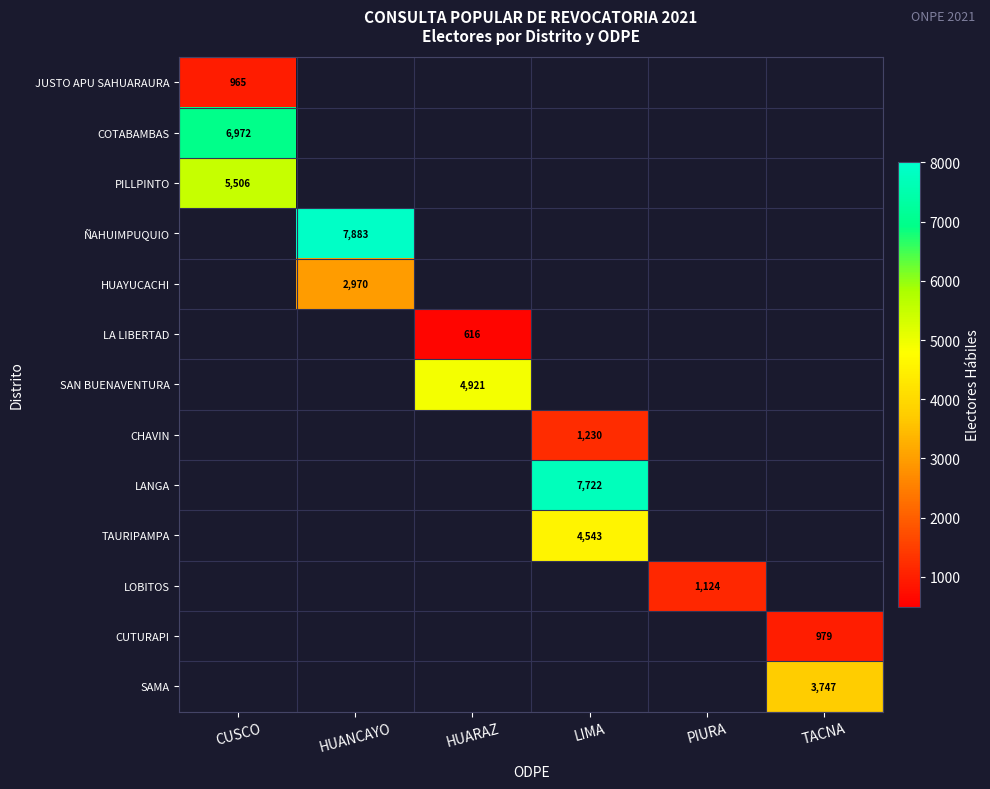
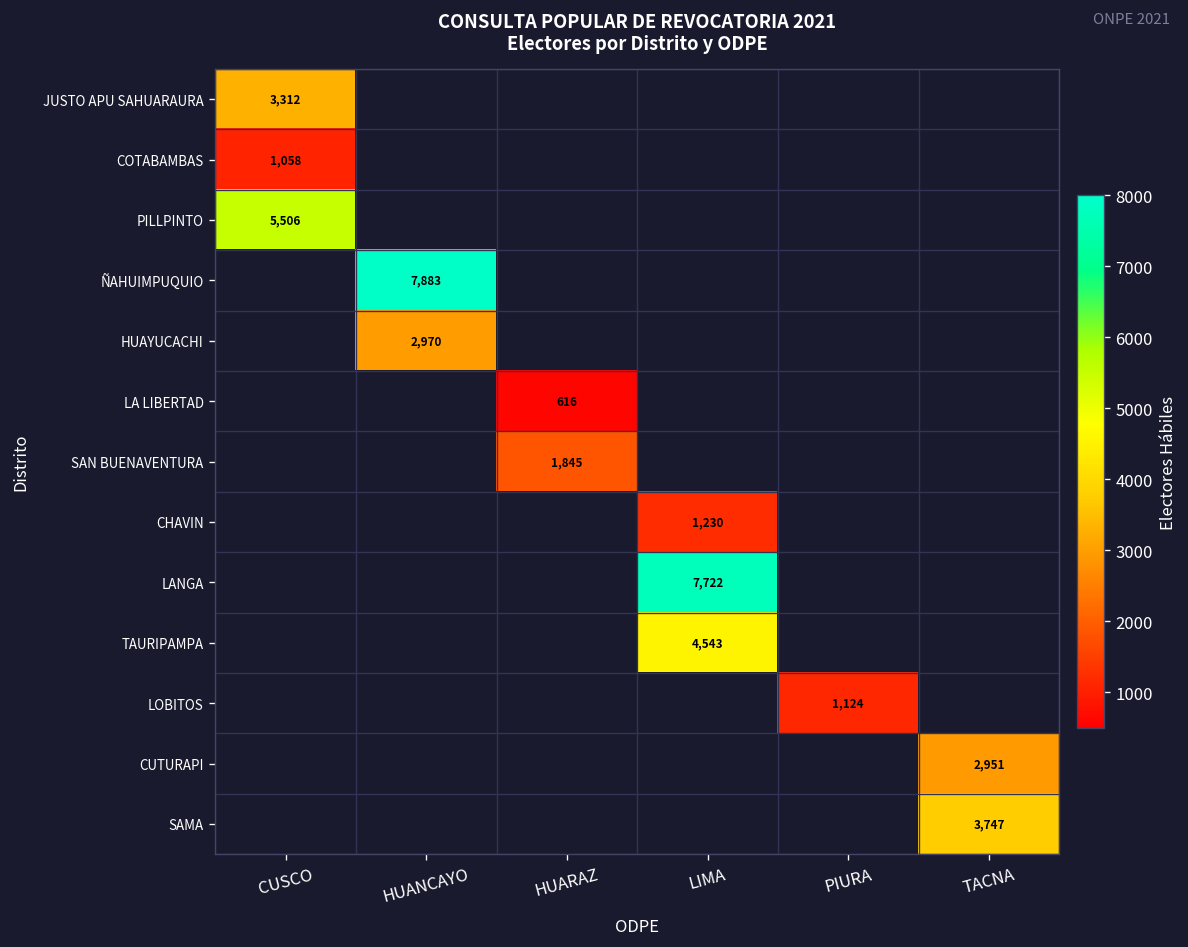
JUSTO APU SAHUARAURA, CUSCO: 965 -> 3,312
COTABAMBAS, CUSCO: 6,972 -> 1,058
SAN BUENAVENTURA, HUARAZ: 4,921 -> 1,845
CUTURAPI, TACNA: 979 -> 2,951
